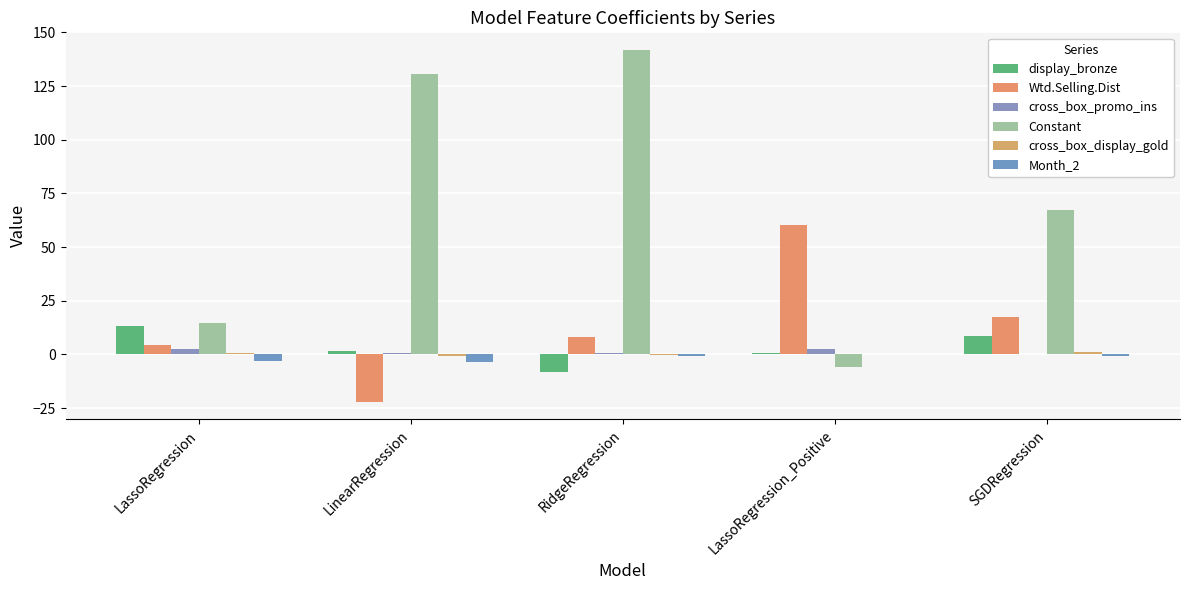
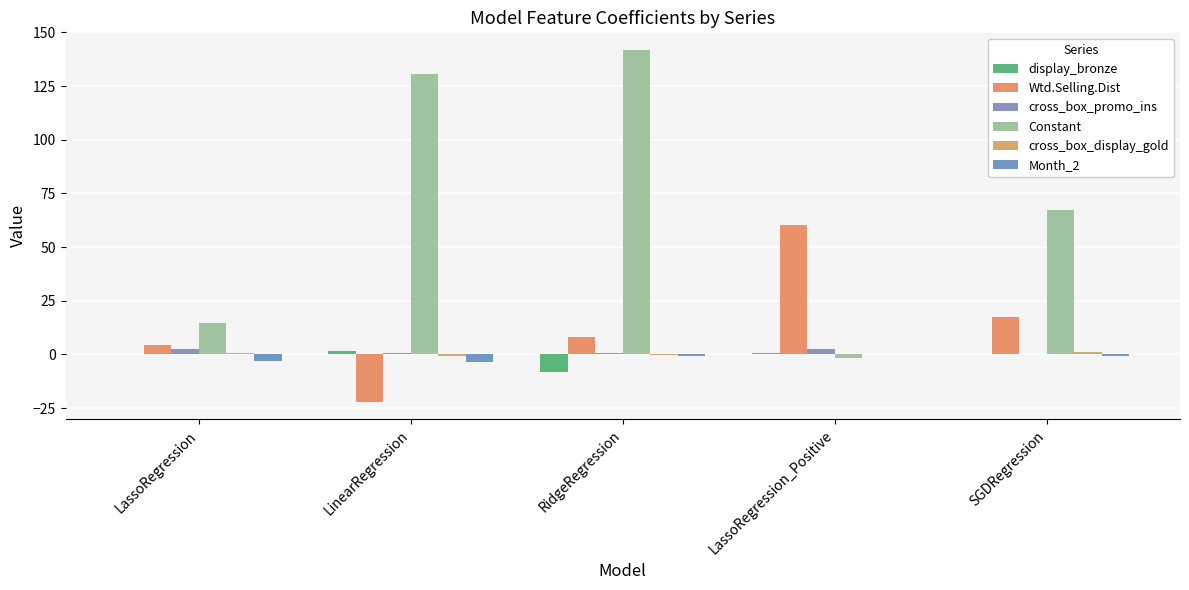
display_bronze, LassoRegression: 13 -> 0
Constant, LassoRegression_Positive: -6 -> -2
display_bronze, SGDRegression: 9 -> 0
